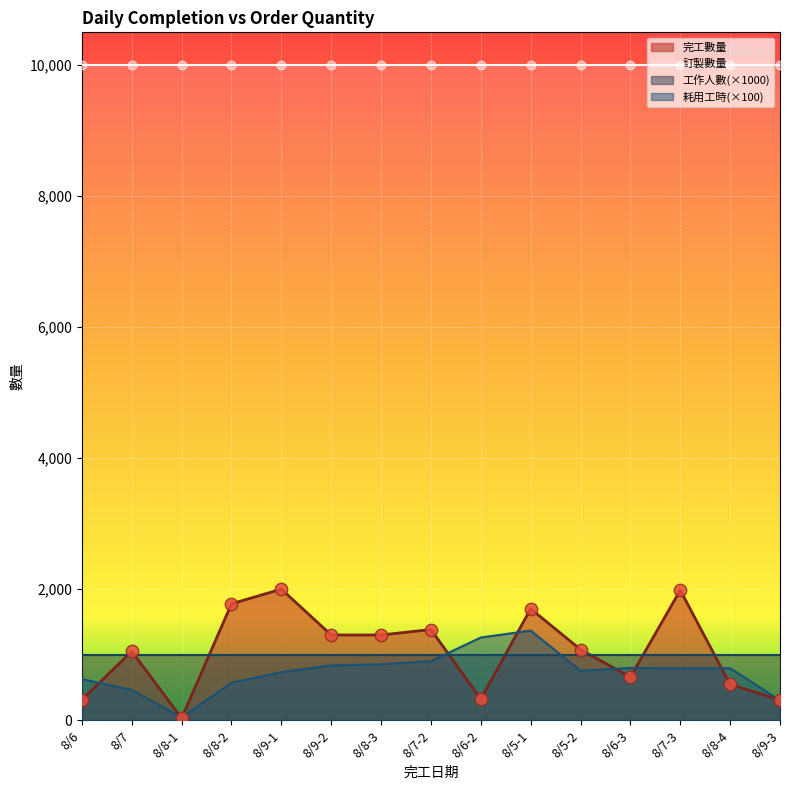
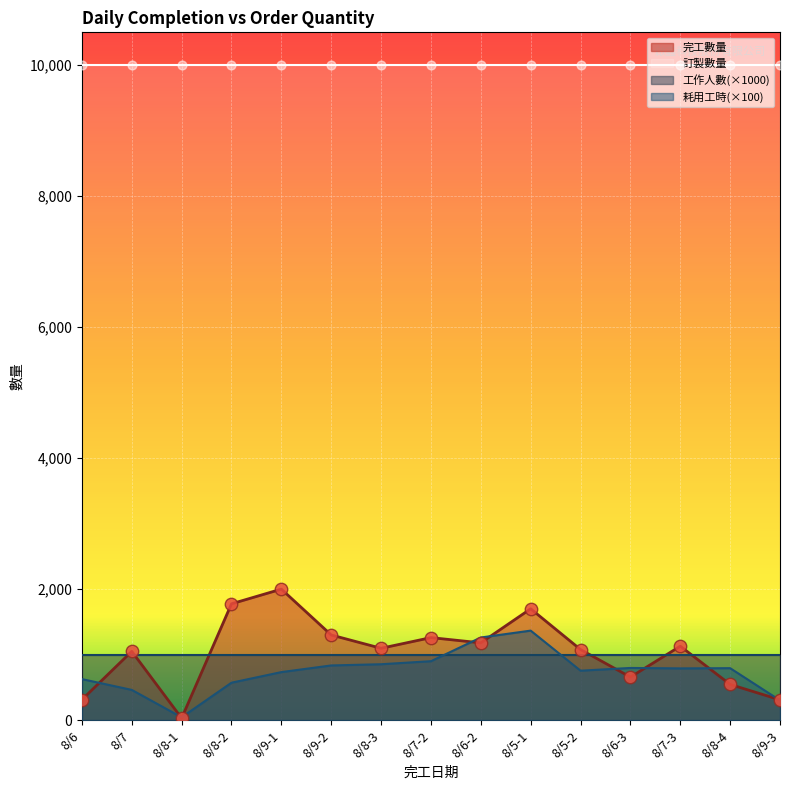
完工數量, 8/8-3: 1,300 -> 1,100
完工數量, 8/7-2: 1,400 -> 1,300
完工數量, 8/6-2: 300 -> 1,200
完工數量, 8/7-3: 2,000 -> 1,100
